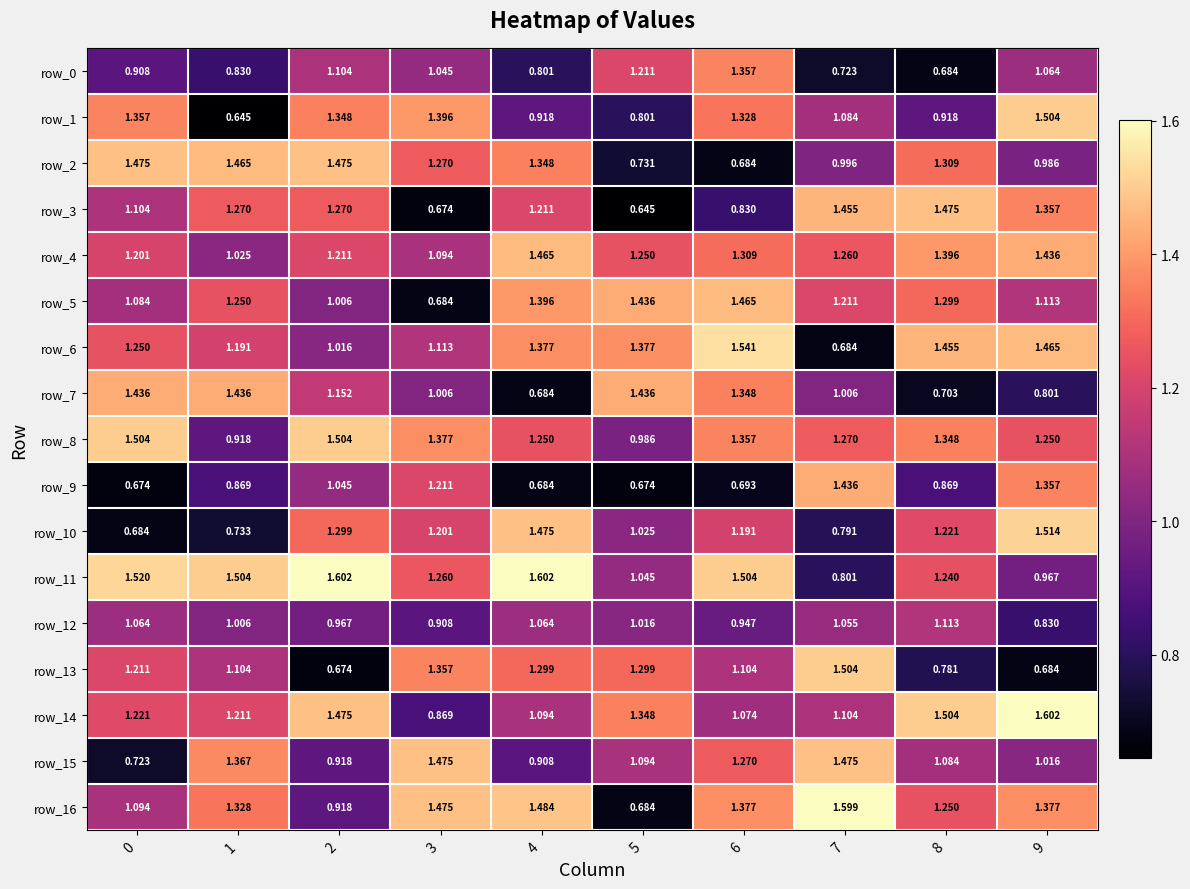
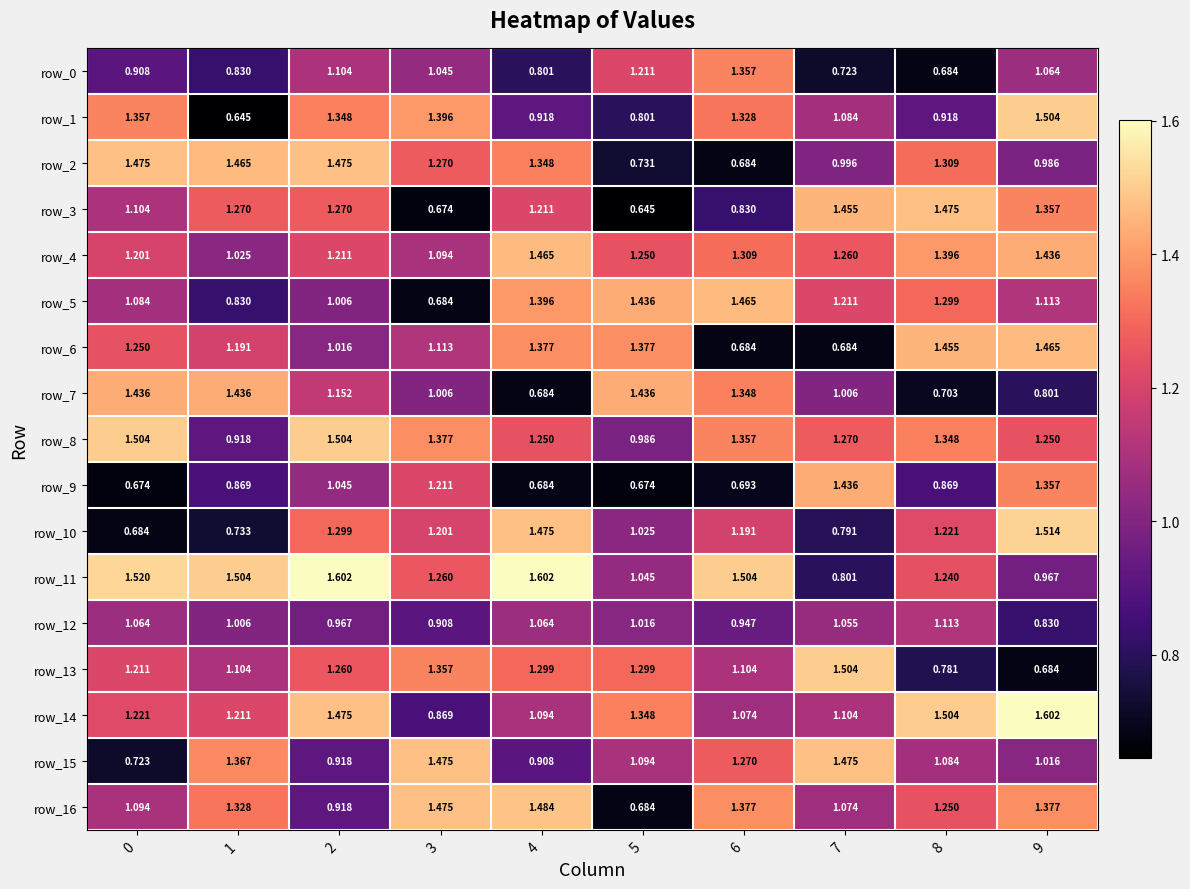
row_5, 1: 1.250 -> 0.830
row_6, 6: 1.541 -> 0.684
row_13, 2: 0.674 -> 1.260
row_16, 7: 1.599 -> 1.074
